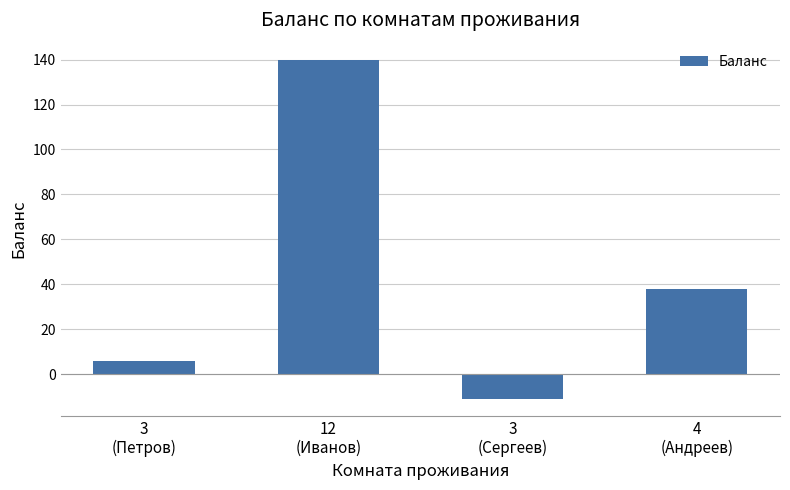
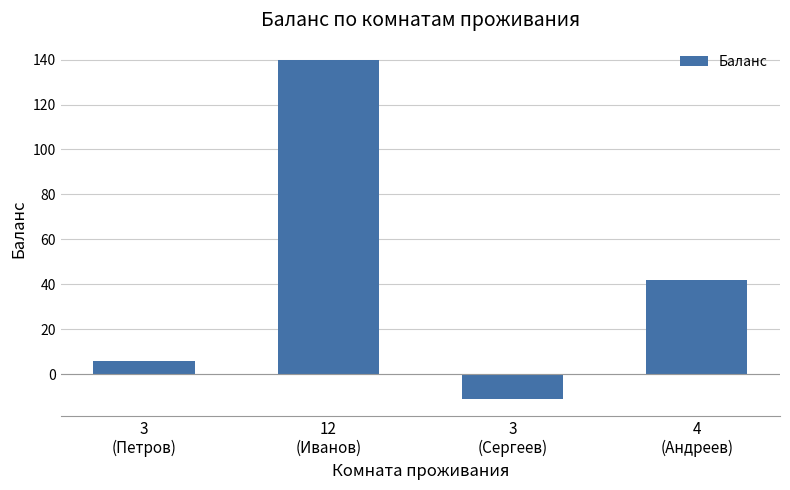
4 (Андреев): 38 -> 42
